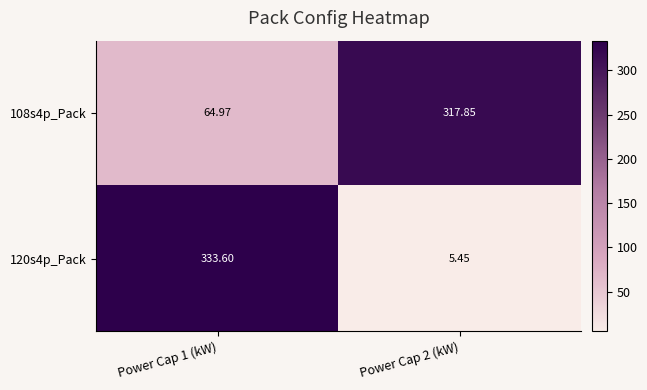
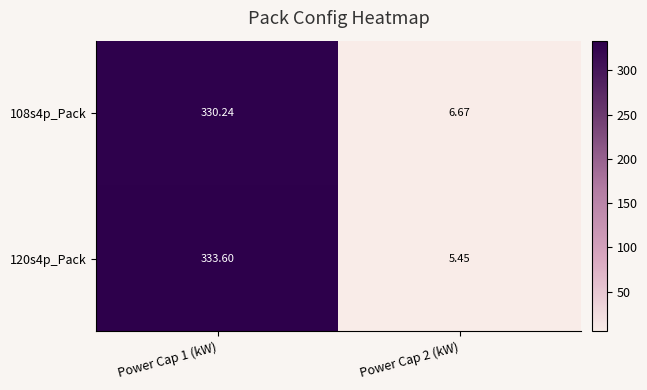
108s4p_Pack, Power Cap 1 (kW): 64.97 -> 330.24
108s4p_Pack, Power Cap 2 (kW): 317.85 -> 6.67
